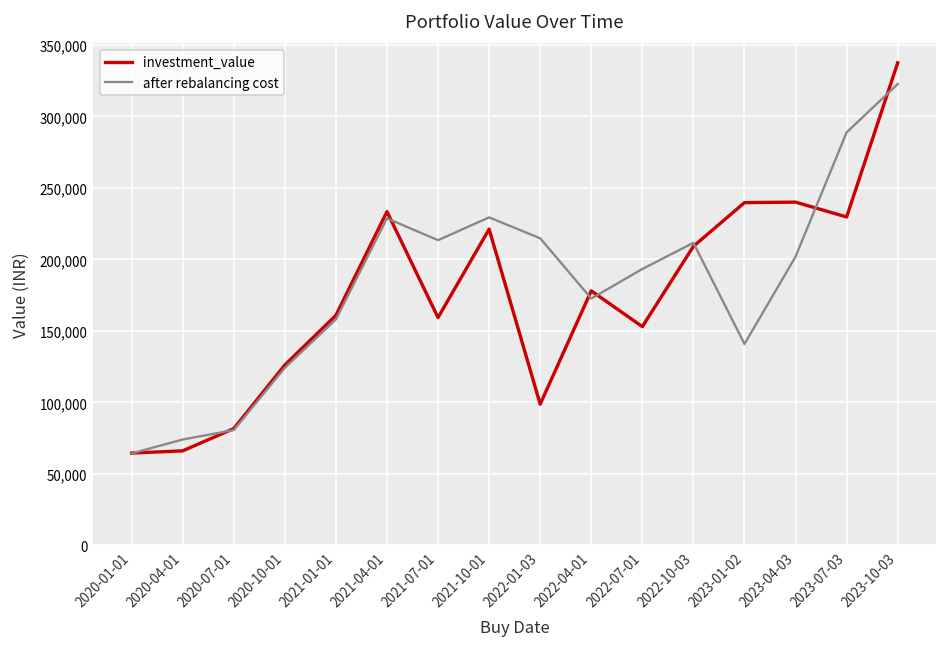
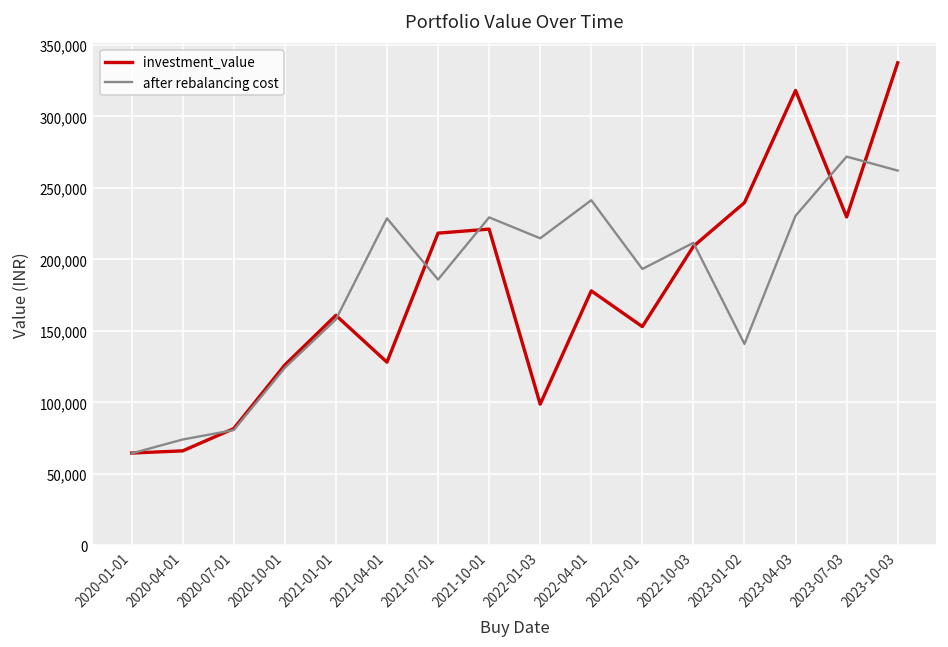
investment_value, 2021-04-01: 233,000 -> 128,000
investment_value, 2021-07-01: 159,000 -> 218,000
after rebalancing cost, 2021-07-01: 213,000 -> 186,000
after rebalancing cost, 2022-04-01: 173,000 -> 241,000
investment_value, 2023-04-03: 240,000 -> 318,000
after rebalancing cost, 2023-04-03: 202,000 -> 231,000
after rebalancing cost, 2023-07-03: 289,000 -> 272,000
after rebalancing cost, 2023-10-03: 323,000 -> 262,000
